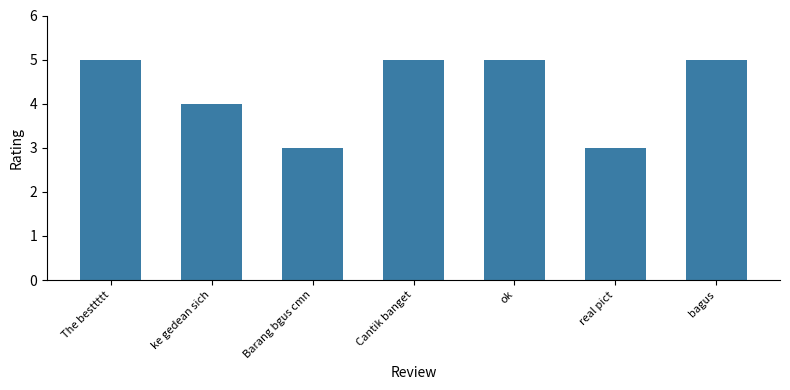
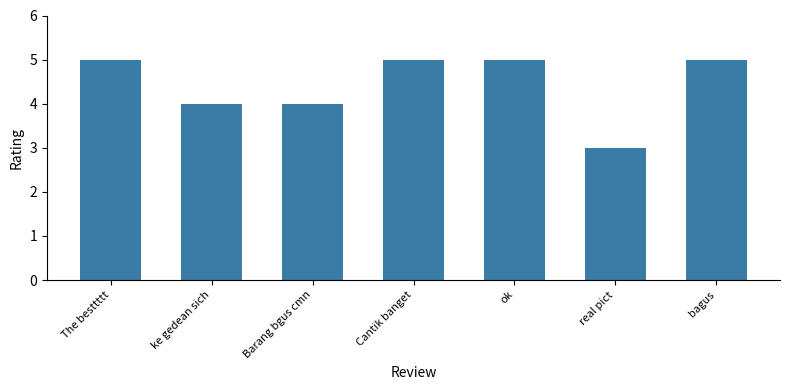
Barang bgus cmn: 3 -> 4
